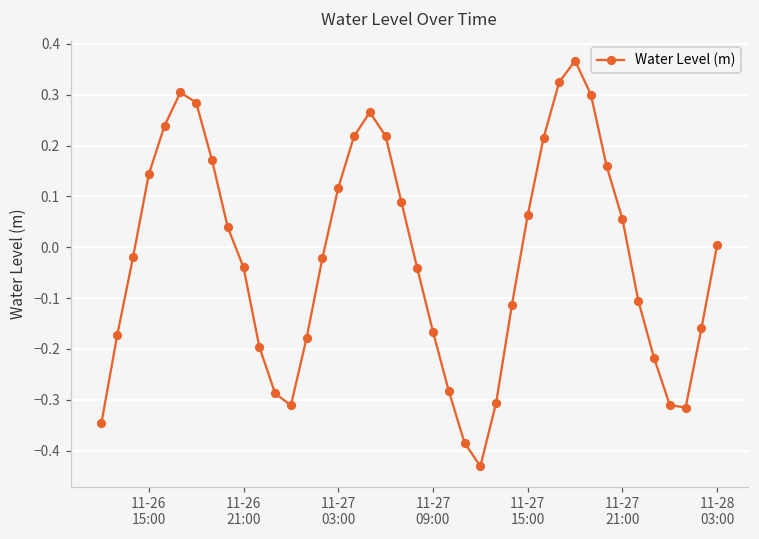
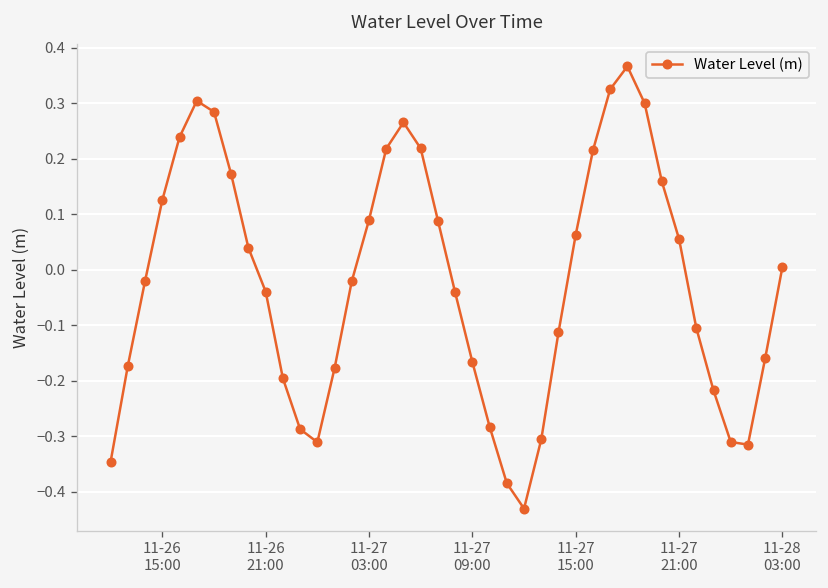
11-26 15:00: 0.14 -> 0.13
11-27 03:00: 0.12 -> 0.09
